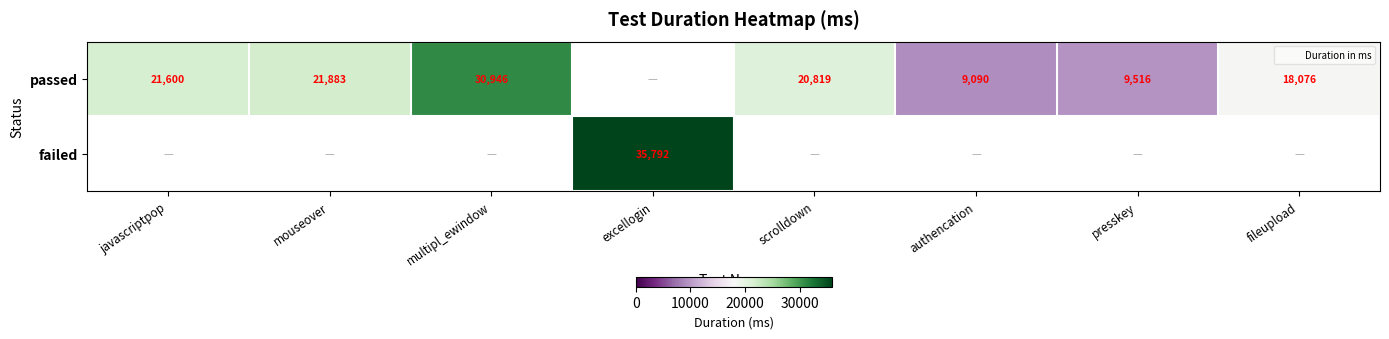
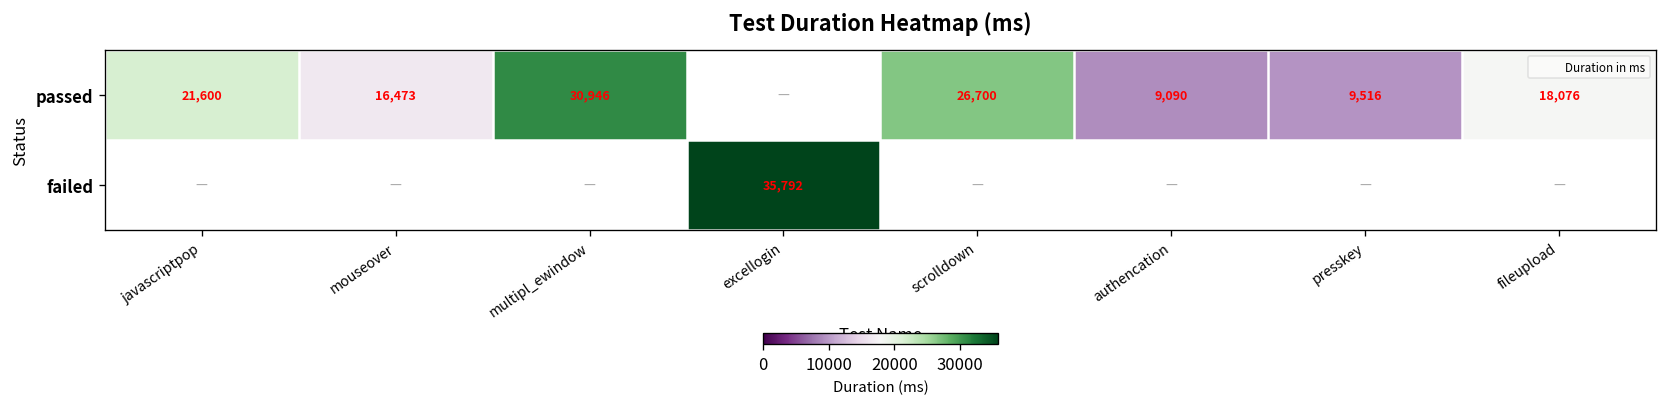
passed, mouseover: 21,883 -> 16,473
passed, scrolldown: 20,819 -> 26,700
